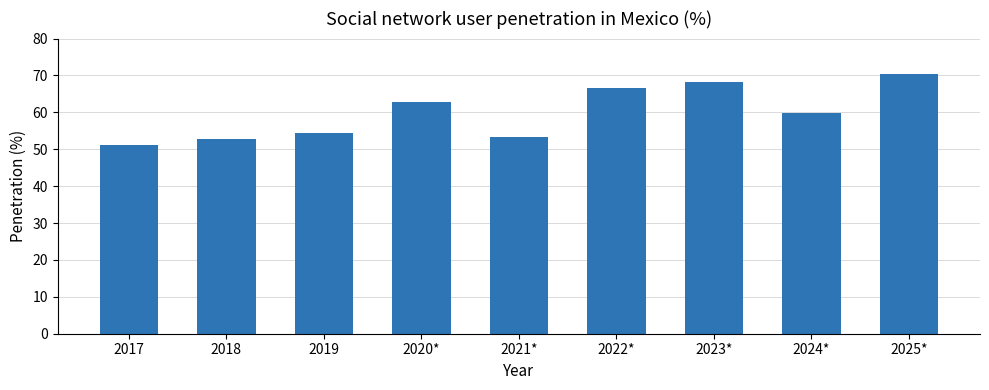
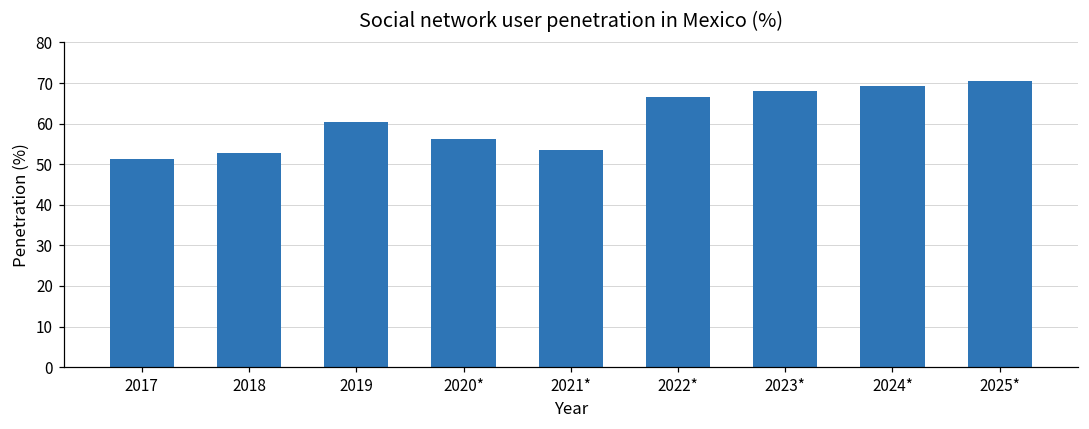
2019: 54 -> 60
2020*: 63 -> 56
2024*: 60 -> 69
